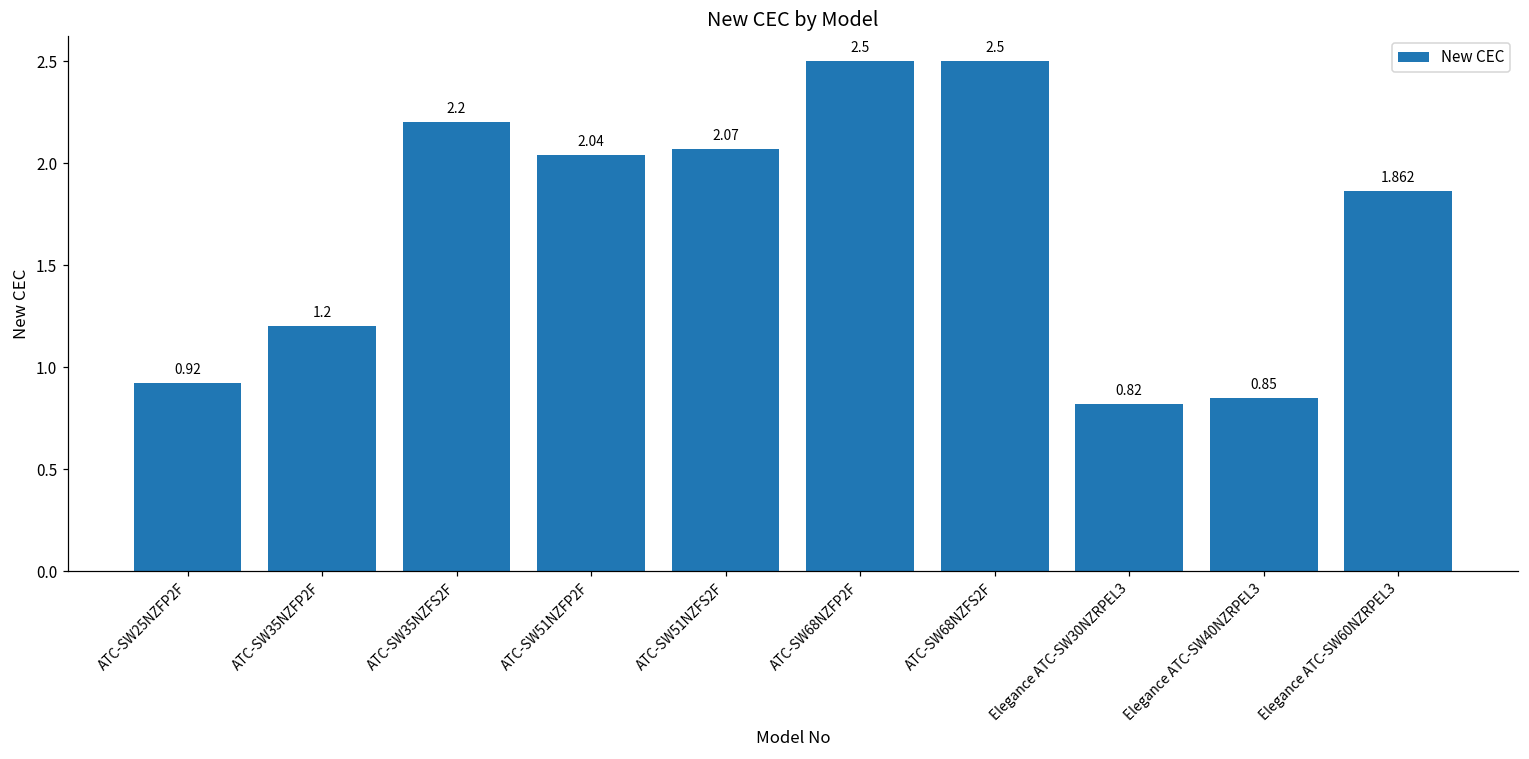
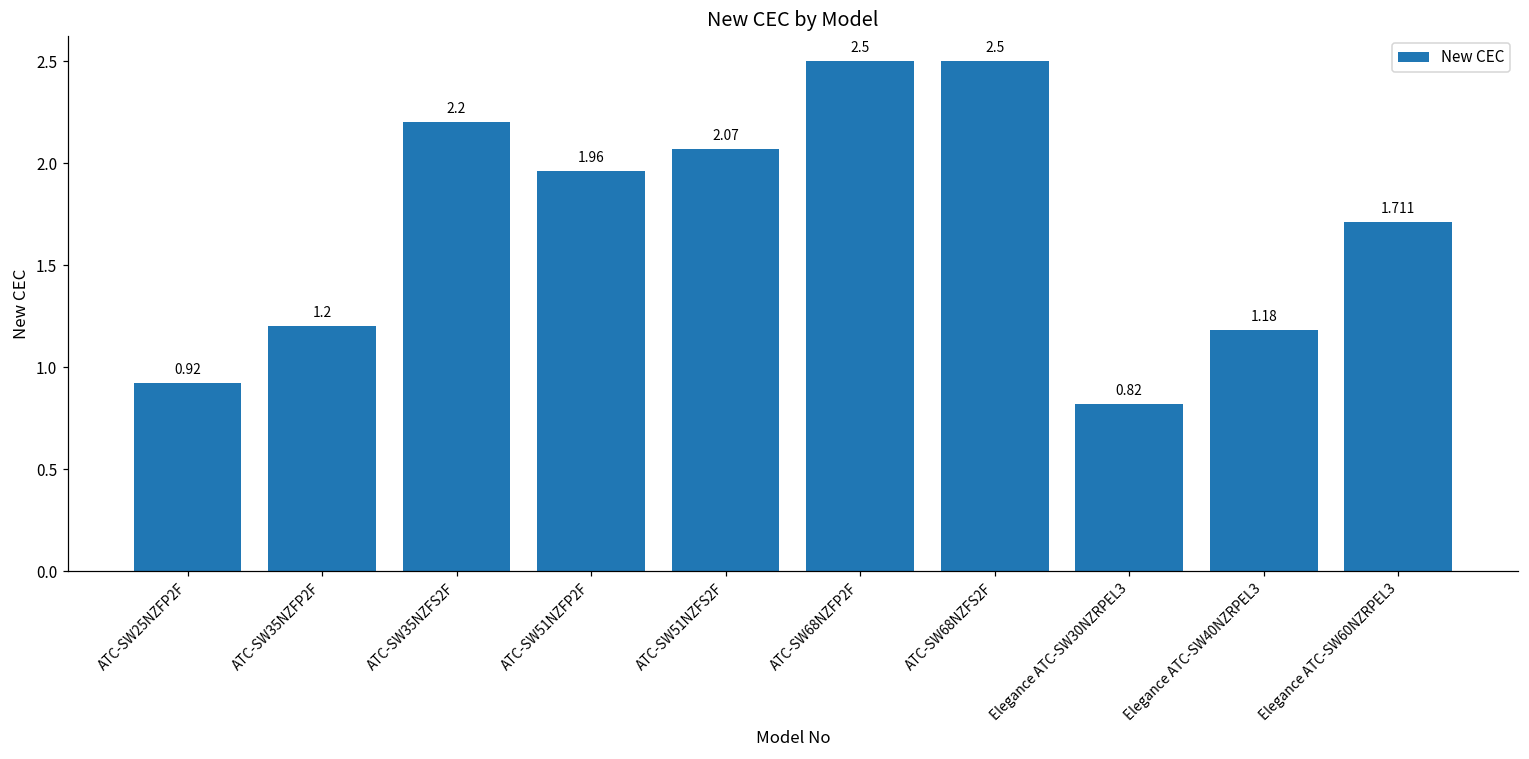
ATC-SW51NZFP2F: 2.04 -> 1.96
Elegance ATC-SW40NZRPEL3: 0.85 -> 1.18
Elegance ATC-SW60NZRPEL3: 1.862 -> 1.711
